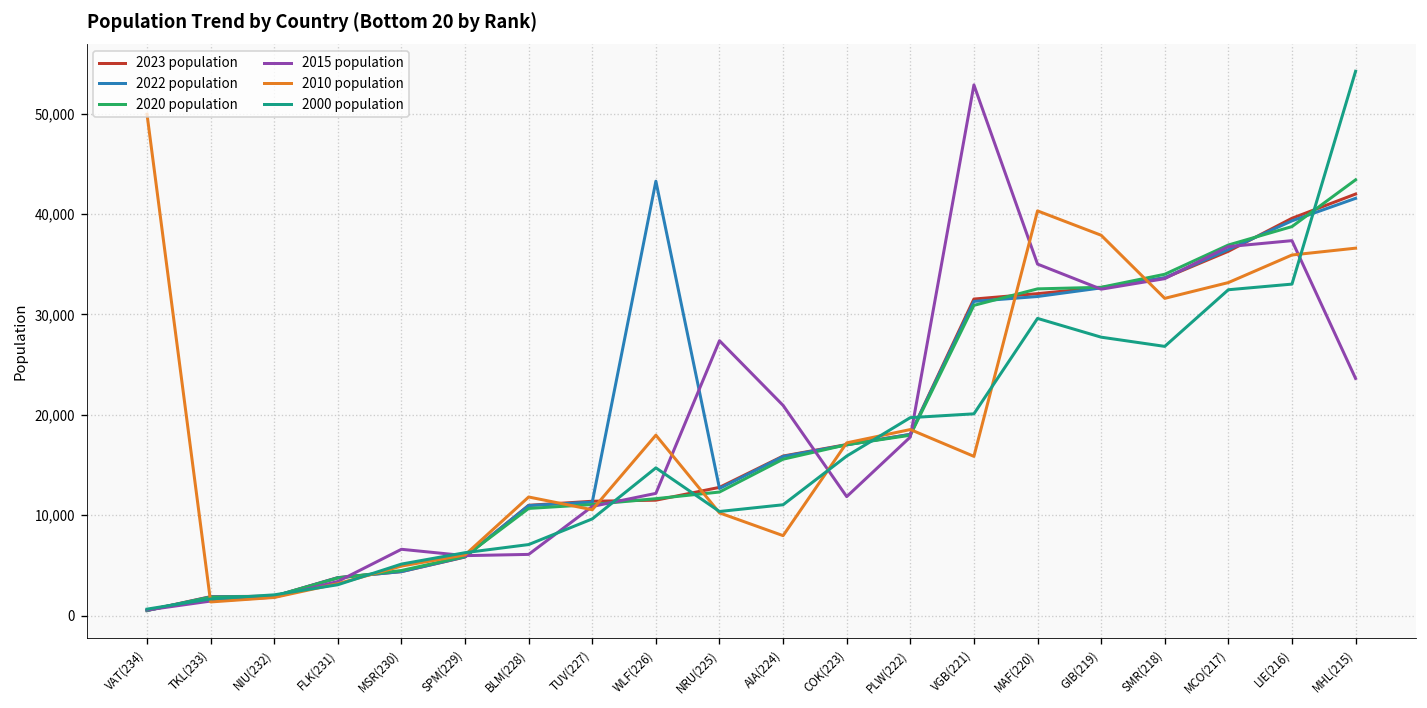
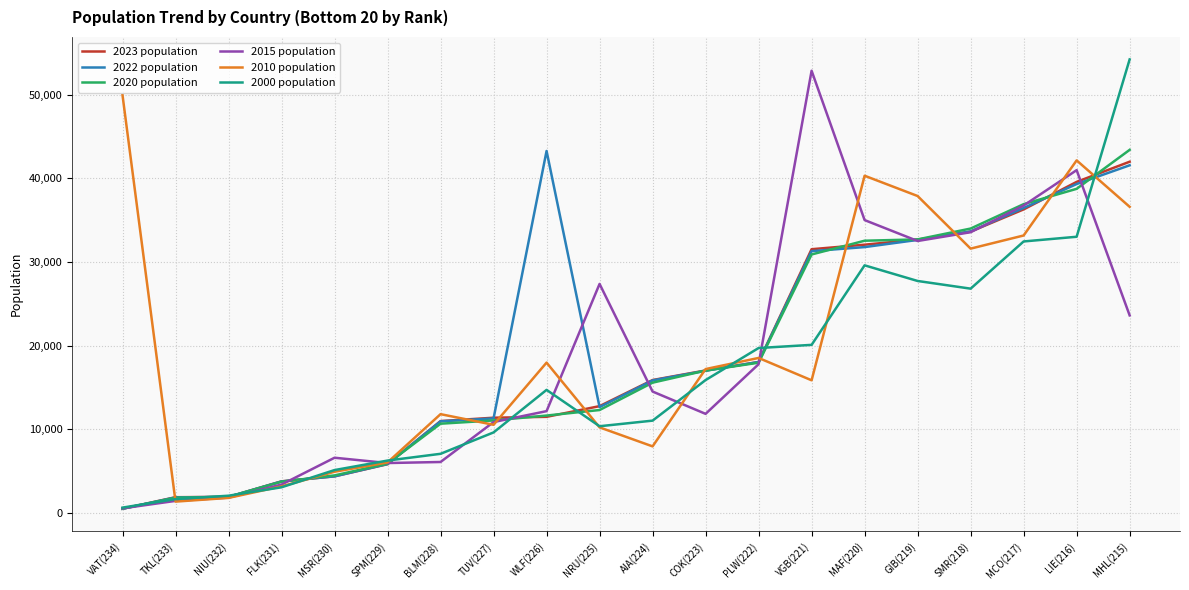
2015 population, AIA(224): 21,000 -> 15,000
2015 population, LIE(216): 37,000 -> 41,000
2010 population, LIE(216): 36,000 -> 42,000
